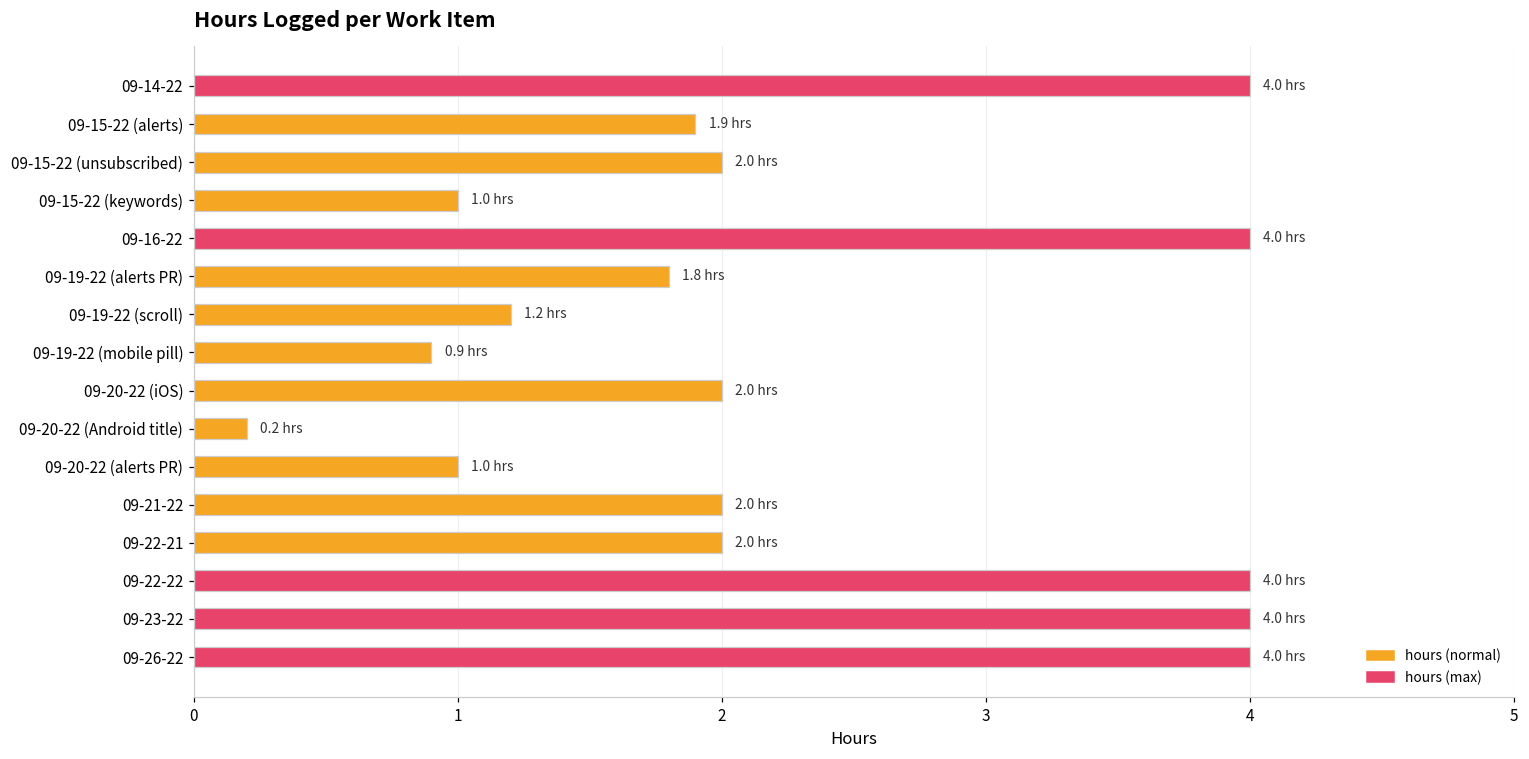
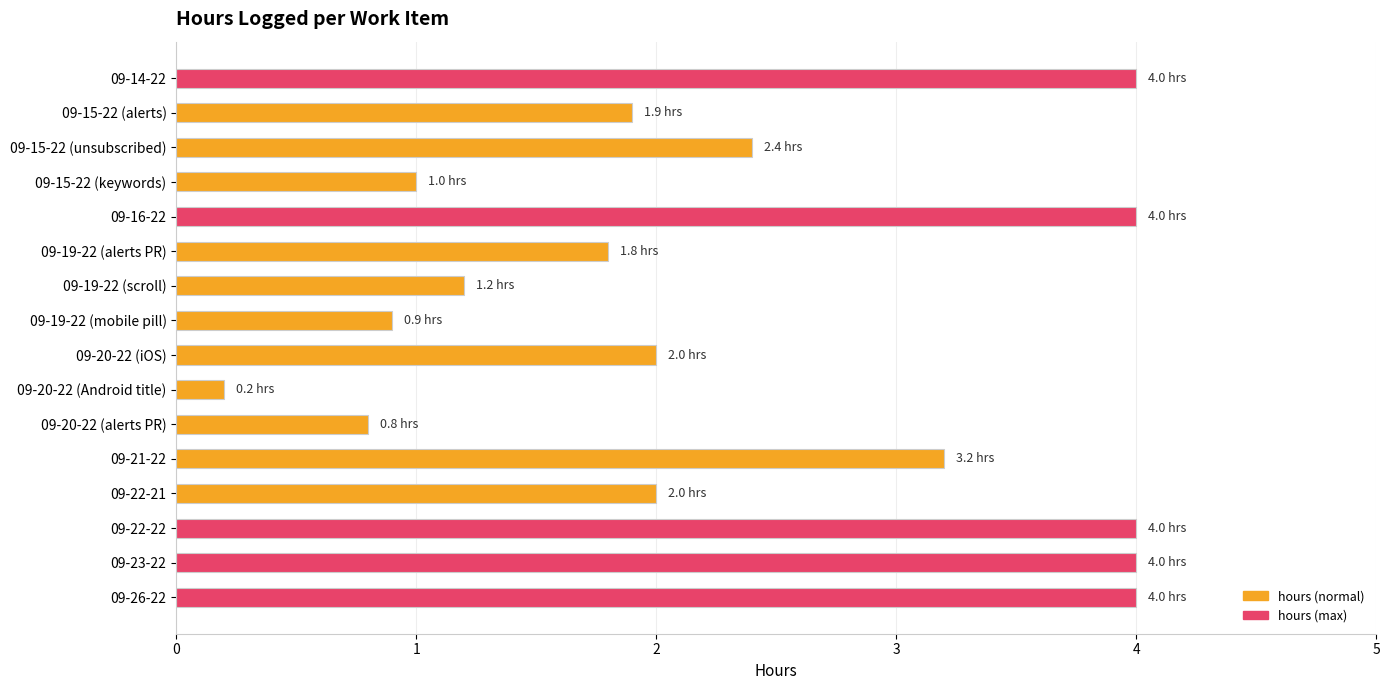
09-15-22 (unsubscribed): 2.0 -> 2.4
09-20-22 (alerts PR): 1.0 -> 0.8
09-21-22: 2.0 -> 3.2
